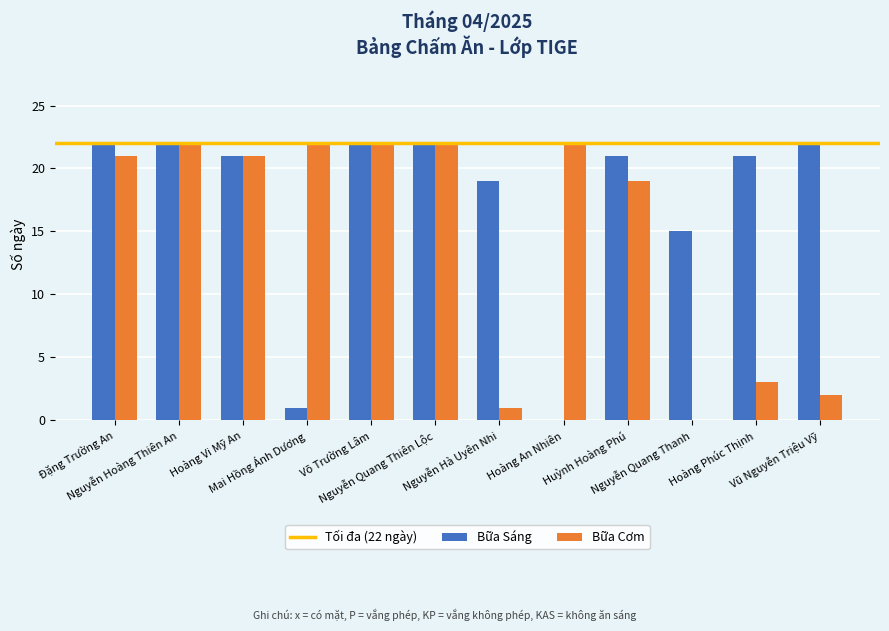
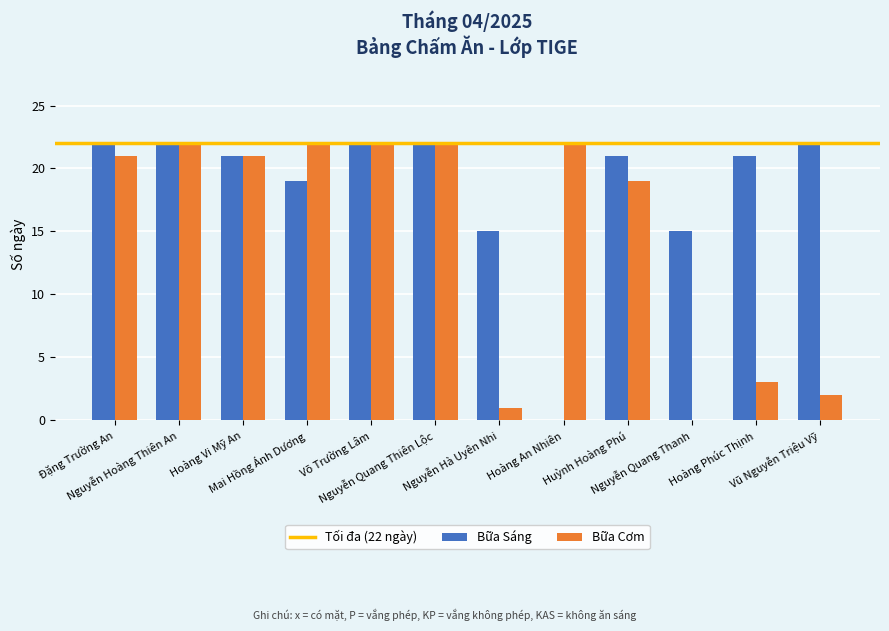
Bữa Sáng, Mai Hồng Ánh Dương: 1 -> 19
Bữa Sáng, Nguyễn Hà Uyên Nhi: 19 -> 15
